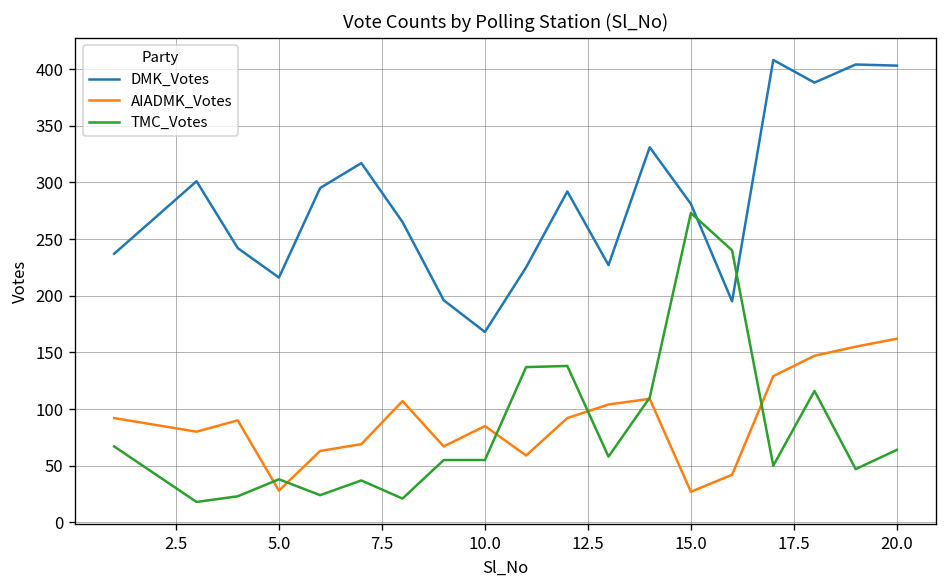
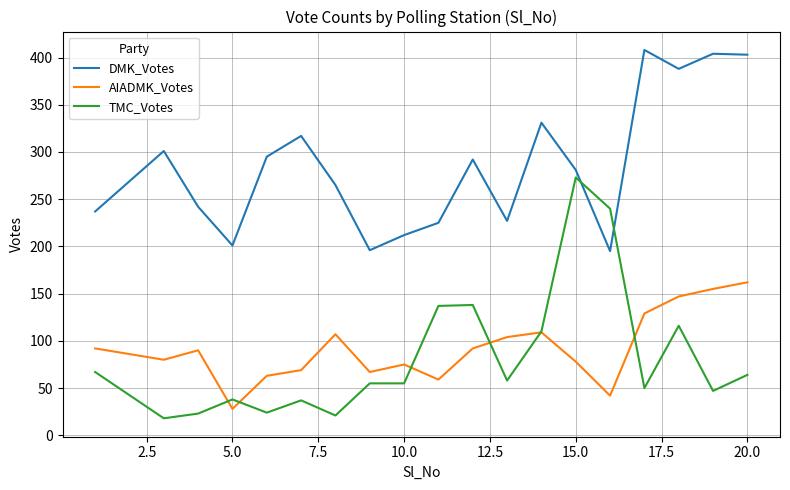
DMK_Votes, 5.0: 220 -> 200
DMK_Votes, 10.0: 170 -> 210
AIADMK_Votes, 10.0: 90 -> 80
AIADMK_Votes, 15.0: 30 -> 80
